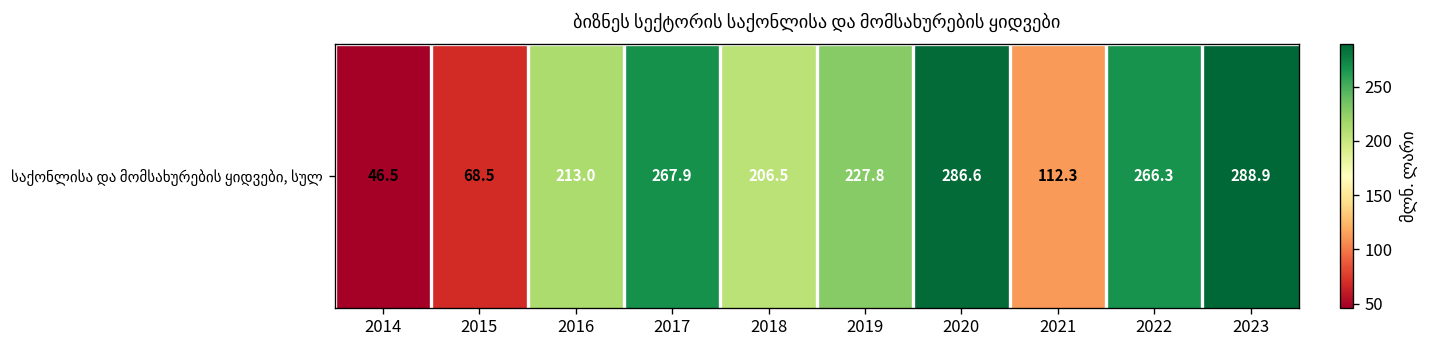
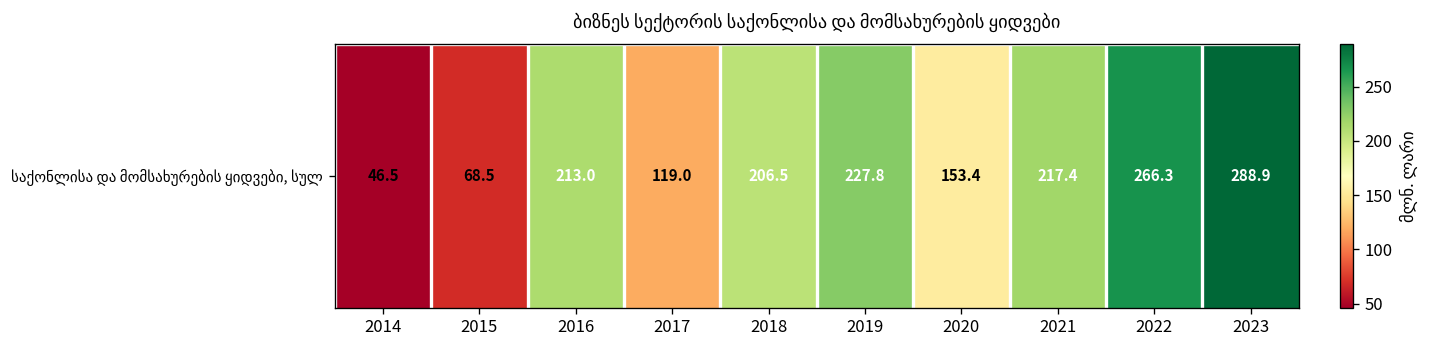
საქონლისა და მომსახურების ყიდვები, სულ, 2017: 267.9 -> 119.0
საქონლისა და მომსახურების ყიდვები, სულ, 2020: 286.6 -> 153.4
საქონლისა და მომსახურების ყიდვები, სულ, 2021: 112.3 -> 217.4
